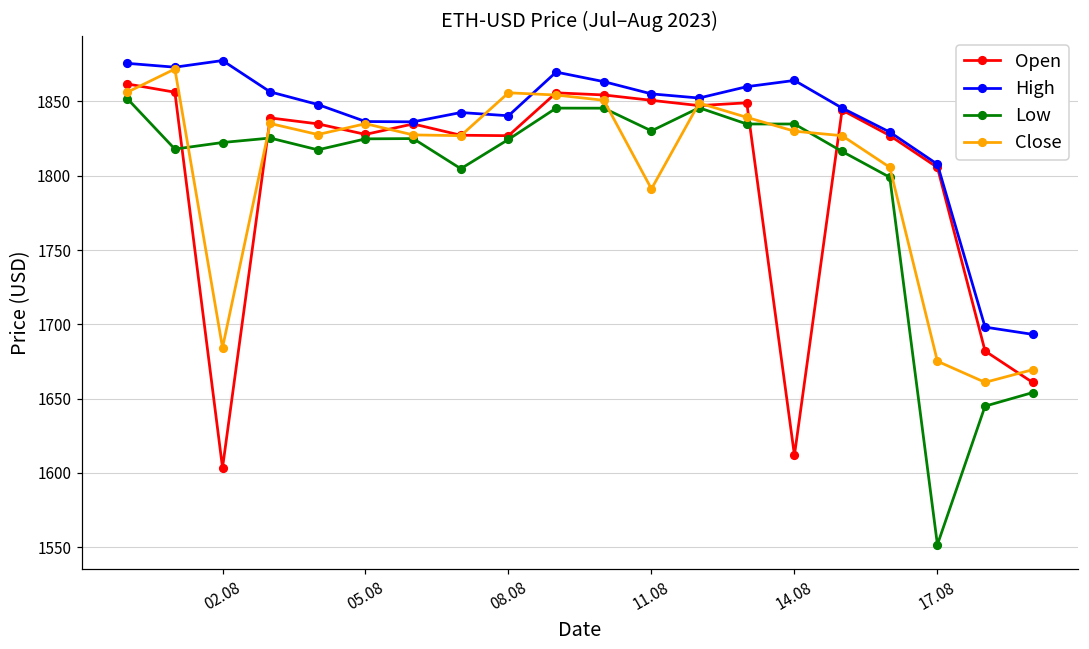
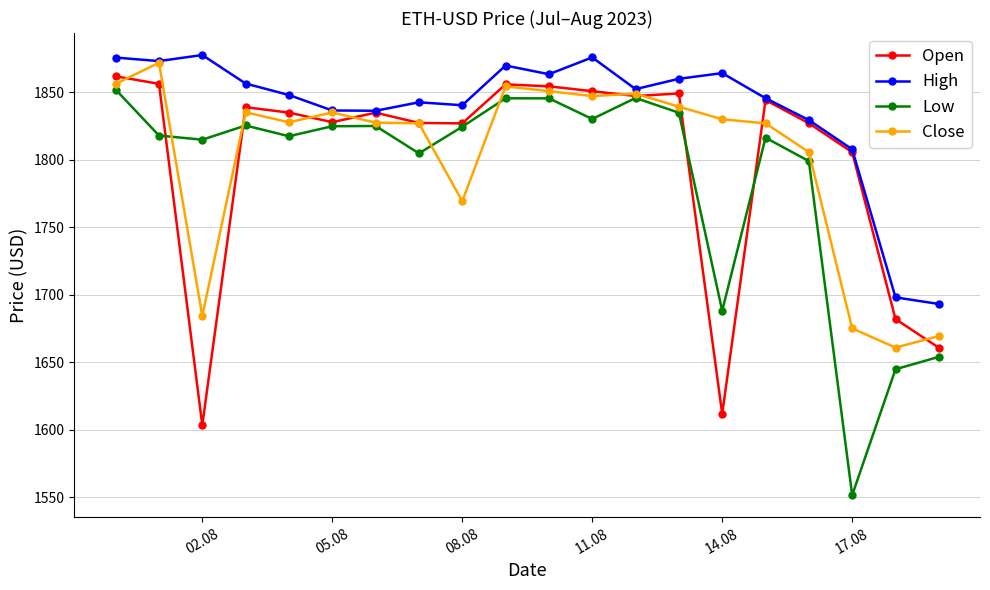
Low, 02.08: 1822 -> 1815
Close, 08.08: 1856 -> 1769
High, 11.08: 1855 -> 1876
Close, 11.08: 1791 -> 1847
Low, 14.08: 1835 -> 1688
